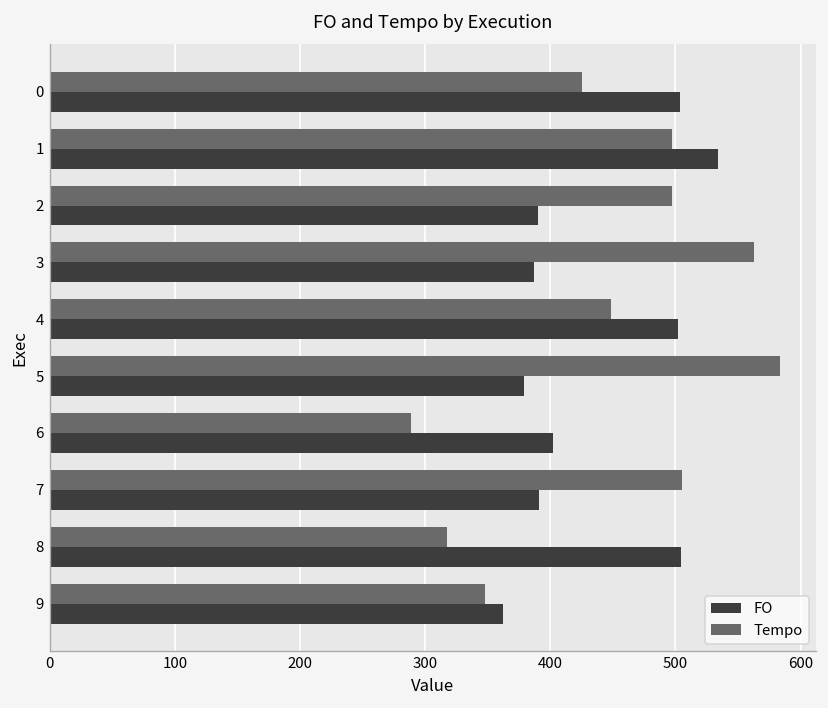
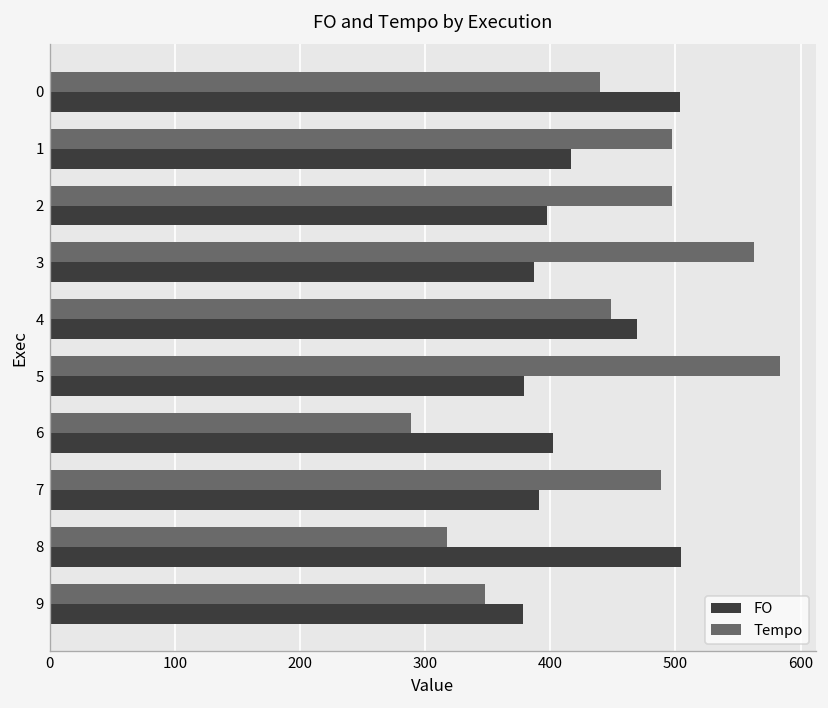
Tempo, 0: 425 -> 439
FO, 1: 534 -> 417
FO, 2: 390 -> 398
FO, 4: 502 -> 469
Tempo, 7: 505 -> 488
FO, 9: 362 -> 378
